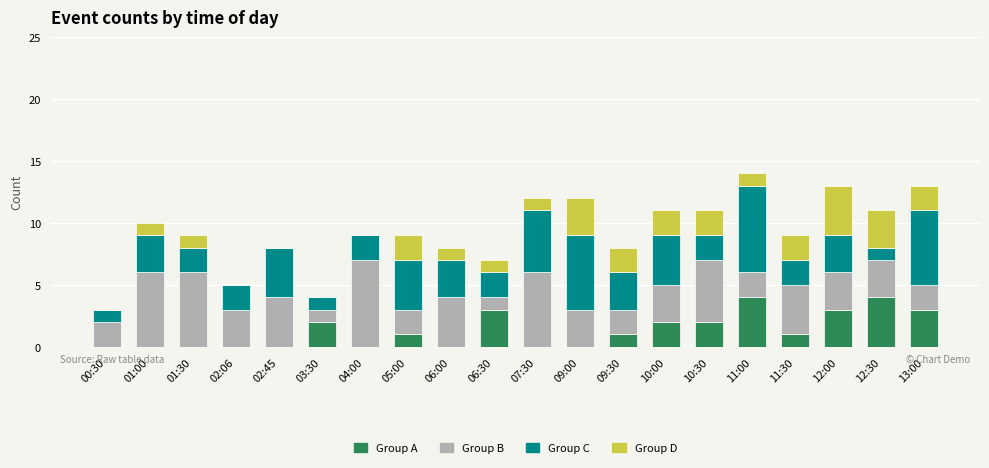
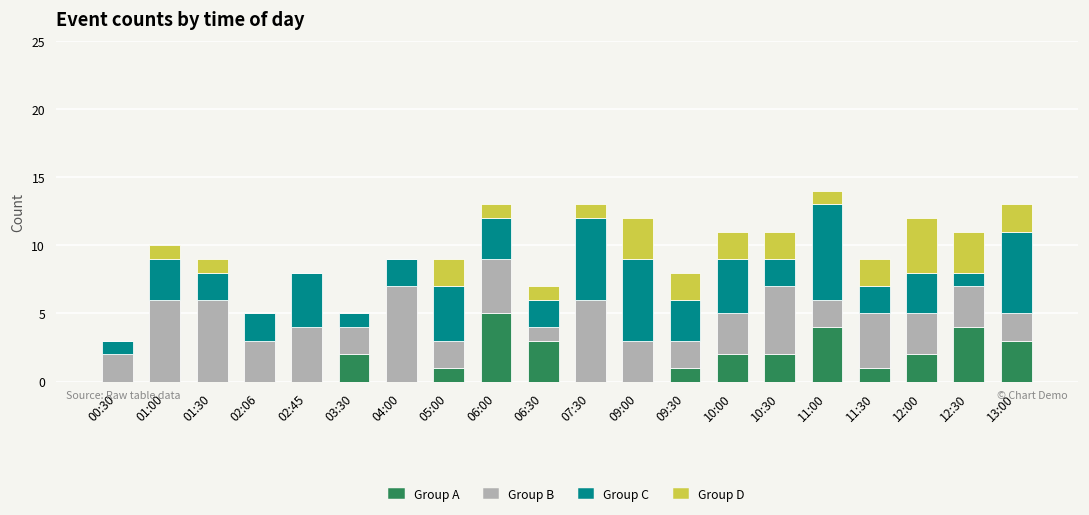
Group B, 03:30: 1 -> 2
Group A, 06:00: 0 -> 5
Group C, 07:30: 5 -> 6
Group A, 12:00: 3 -> 2
